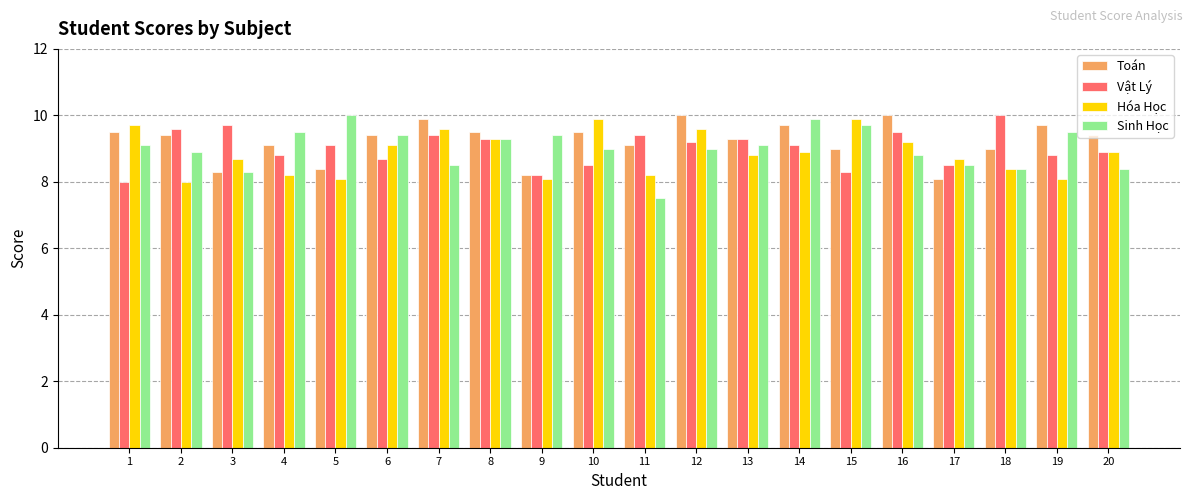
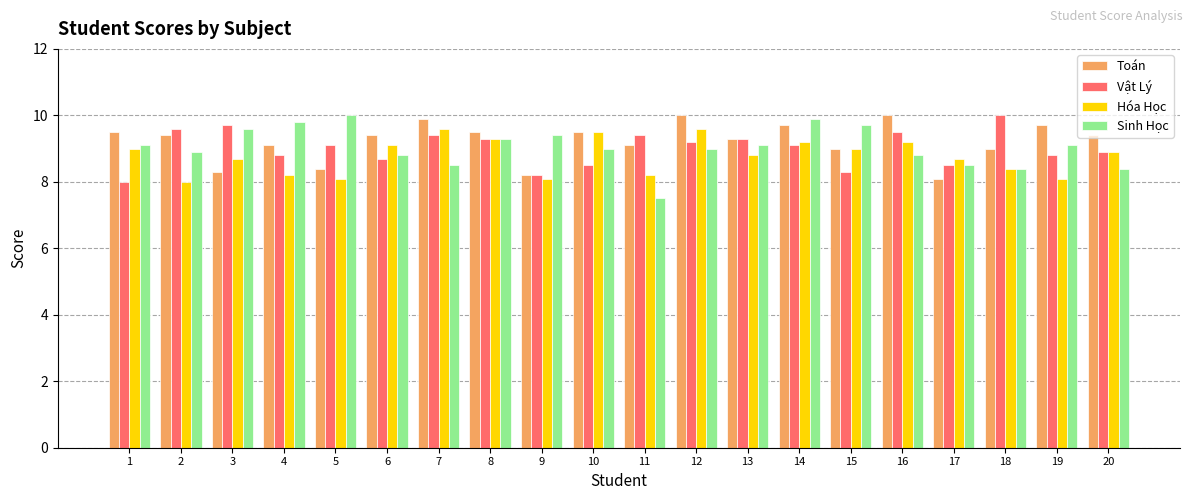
Hóa Học, 1: 9.7 -> 9.0
Sinh Học, 3: 8.3 -> 9.6
Sinh Học, 4: 9.5 -> 9.8
Sinh Học, 6: 9.4 -> 8.8
Hóa Học, 10: 9.9 -> 9.5
Hóa Học, 14: 8.9 -> 9.2
Hóa Học, 15: 9.9 -> 9.0
Sinh Học, 19: 9.5 -> 9.1
